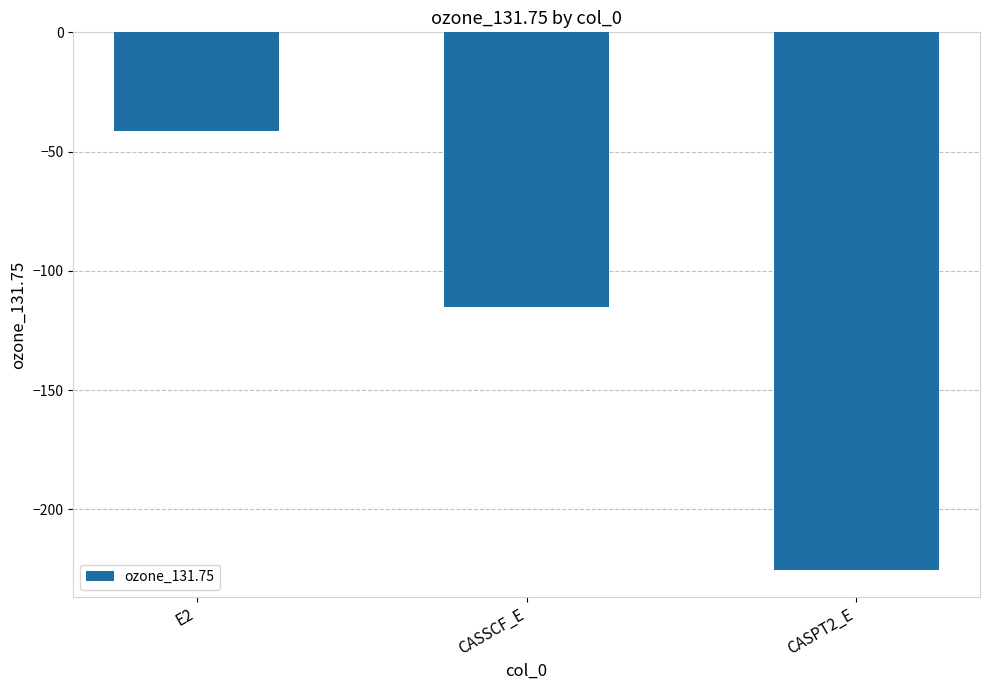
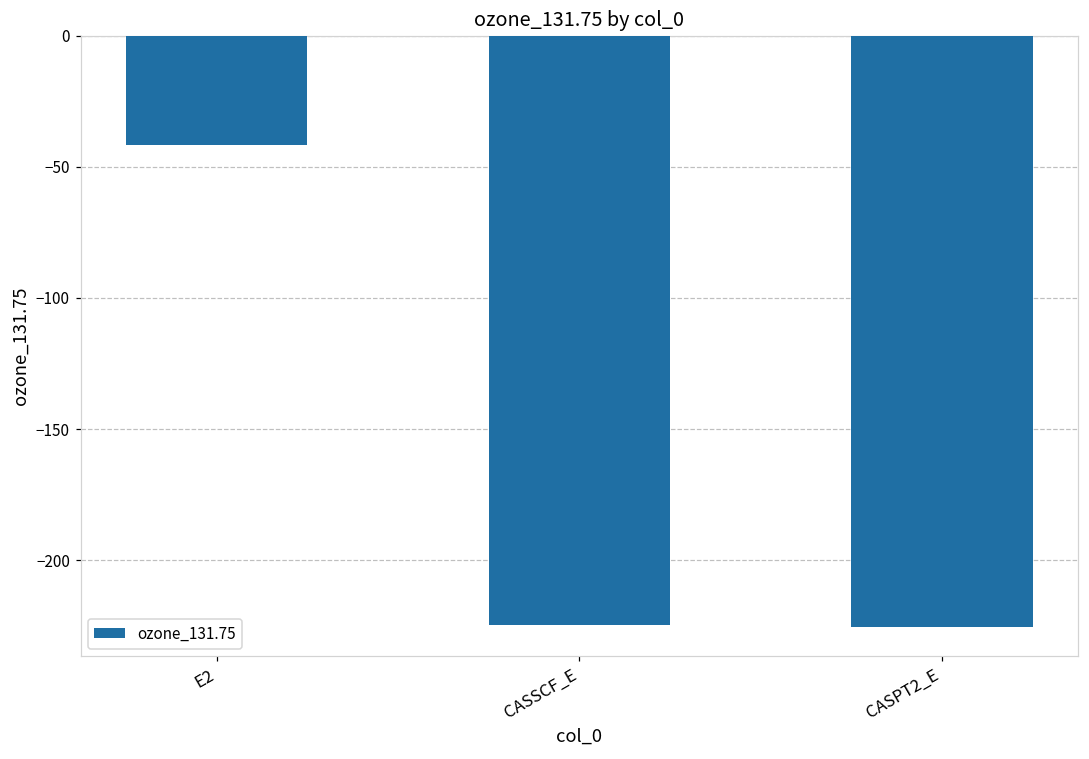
CASSCF_E: -115 -> -225
